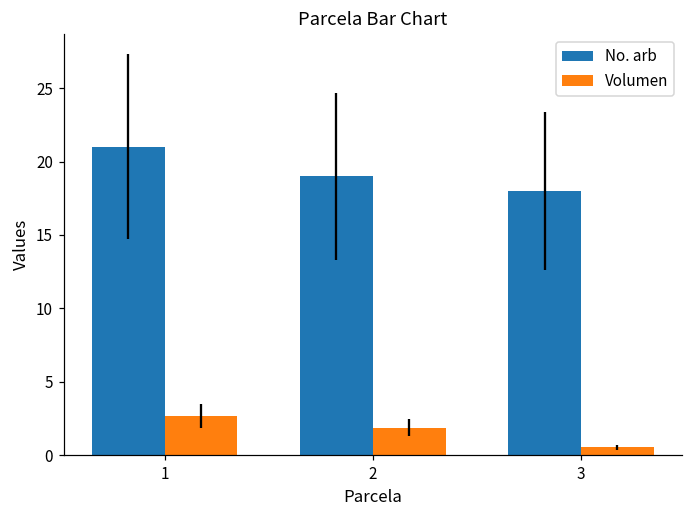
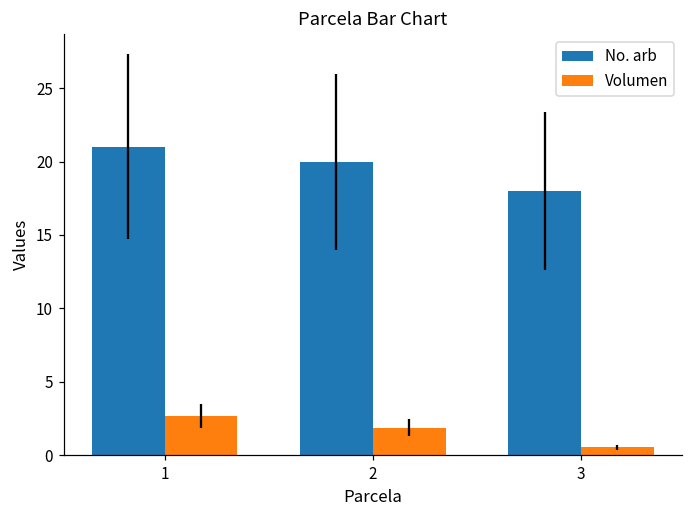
No. arb, 2: 19 -> 20
